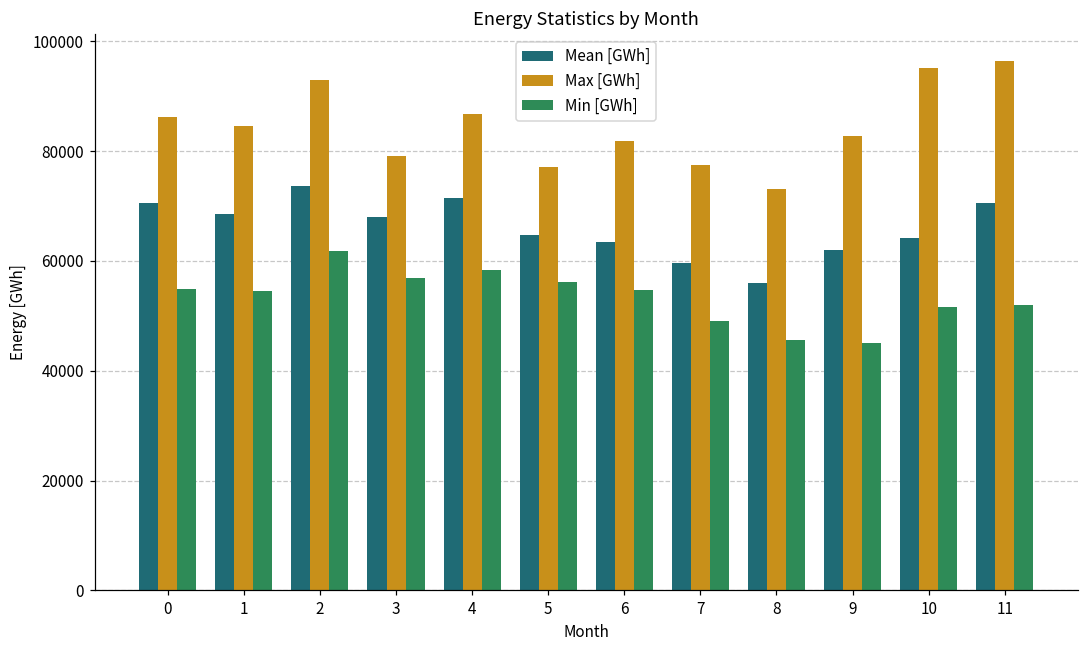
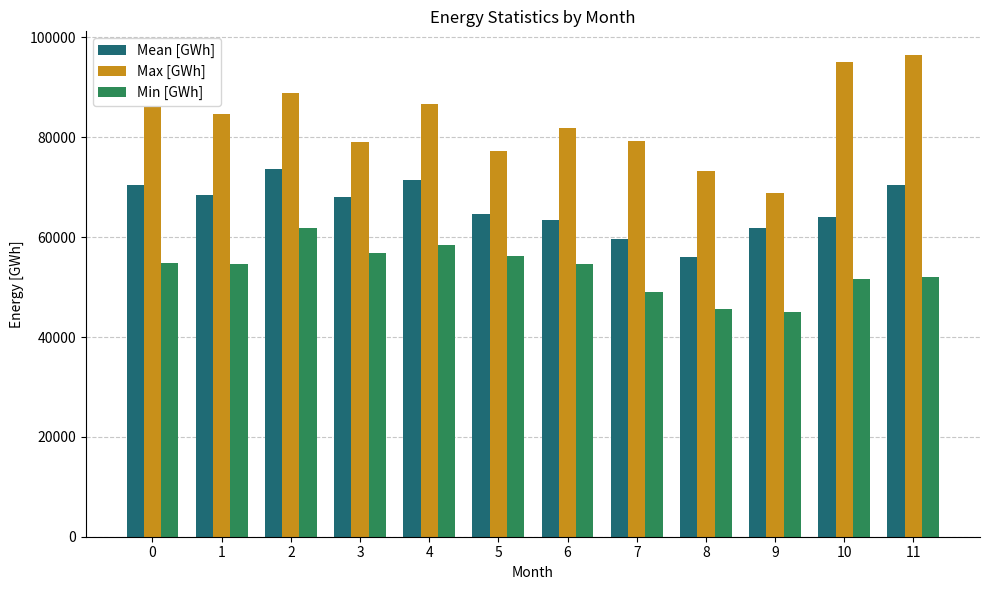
Max [GWh], 2: 93000 -> 89000
Max [GWh], 7: 77000 -> 79000
Max [GWh], 9: 83000 -> 69000
